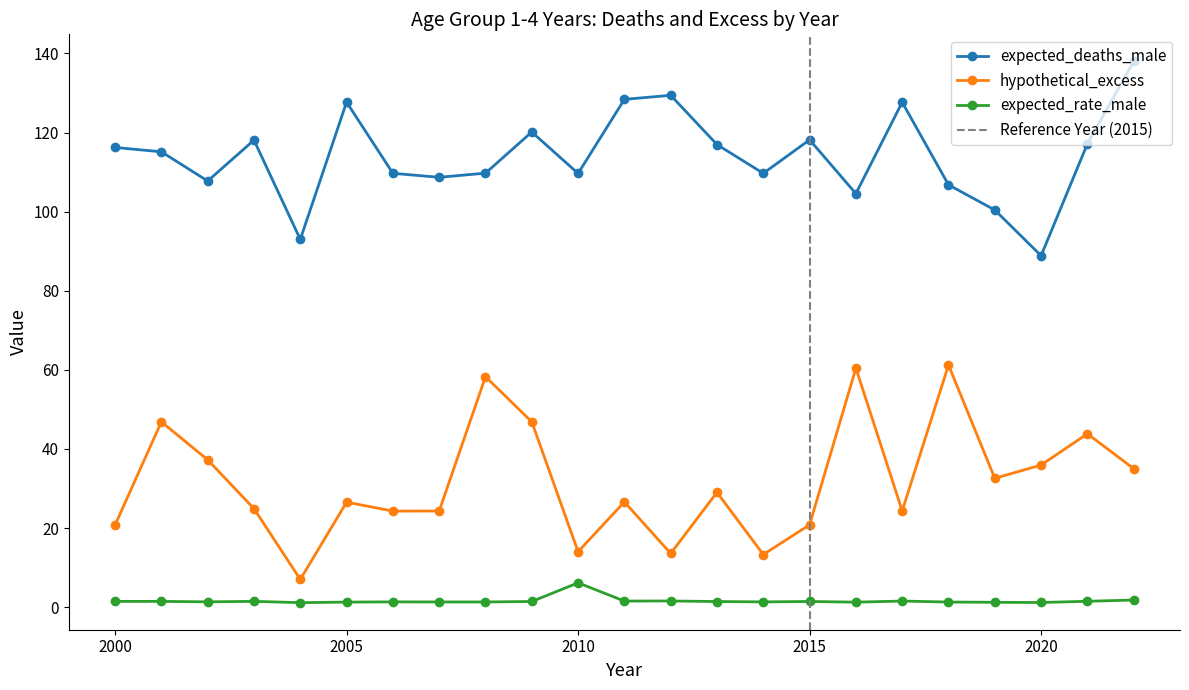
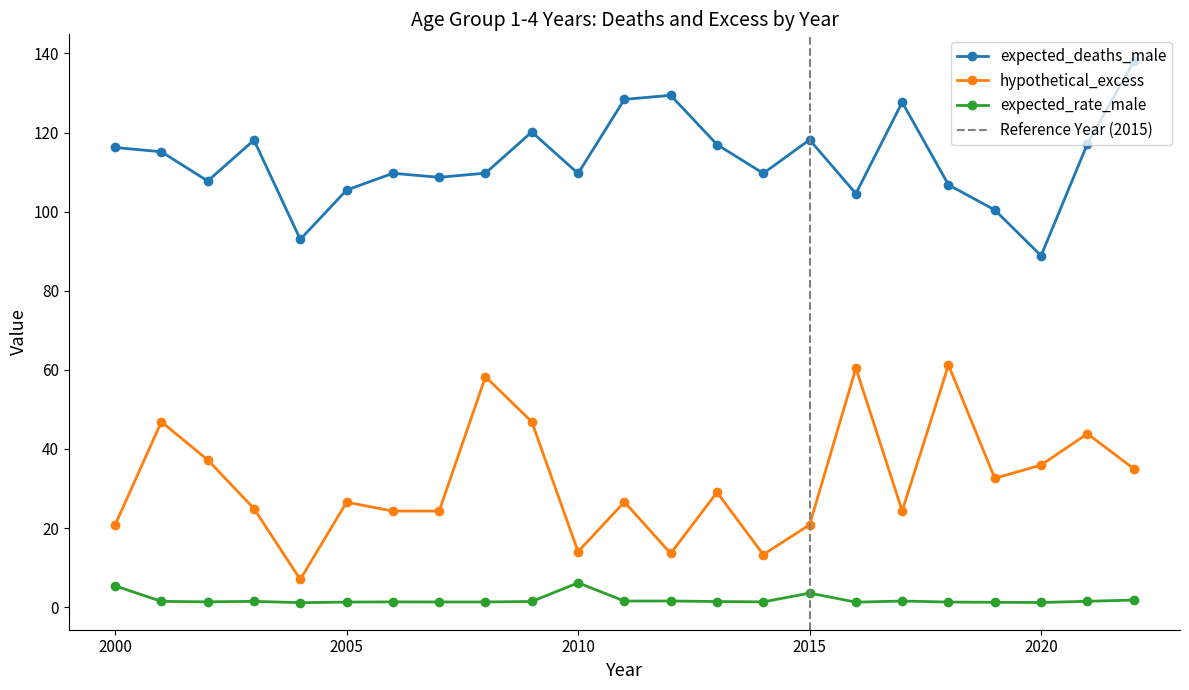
expected_rate_male, 2000: 1 -> 5
expected_deaths_male, 2005: 128 -> 105
expected_rate_male, 2015: 1 -> 4
